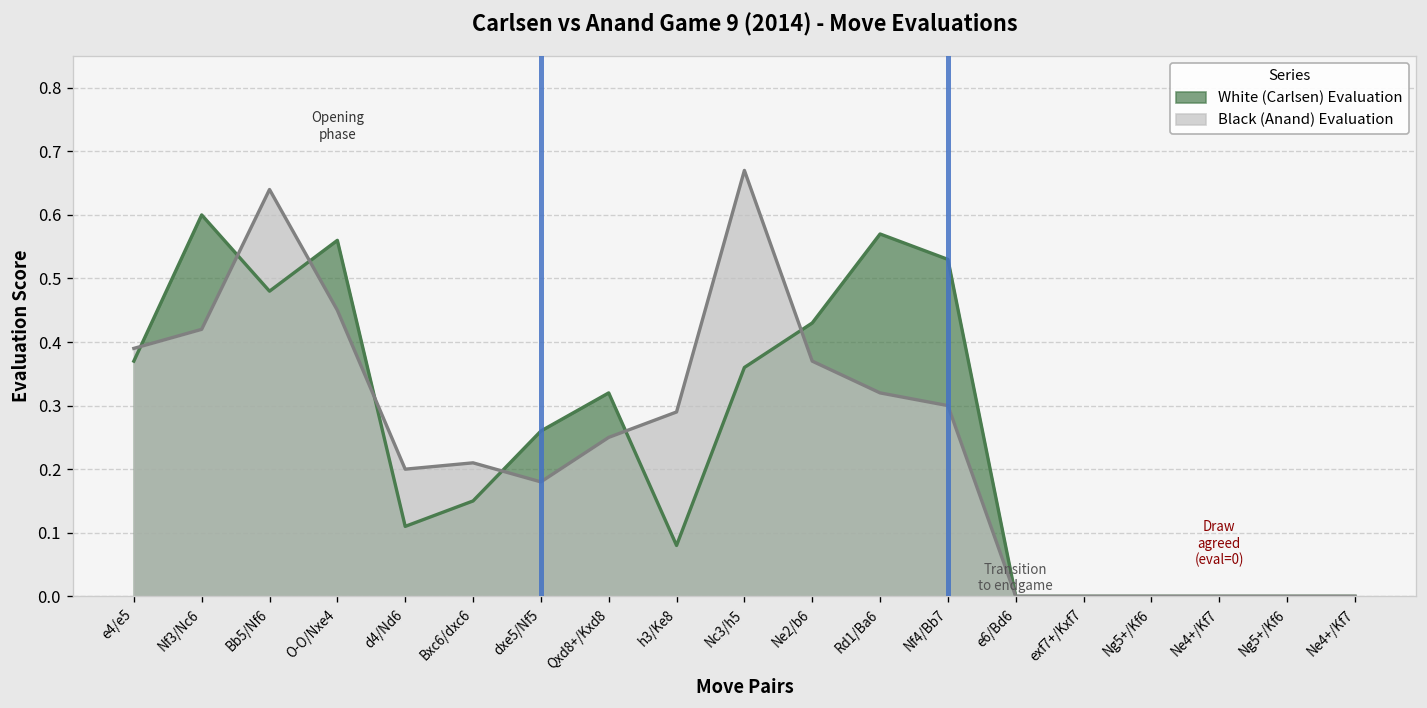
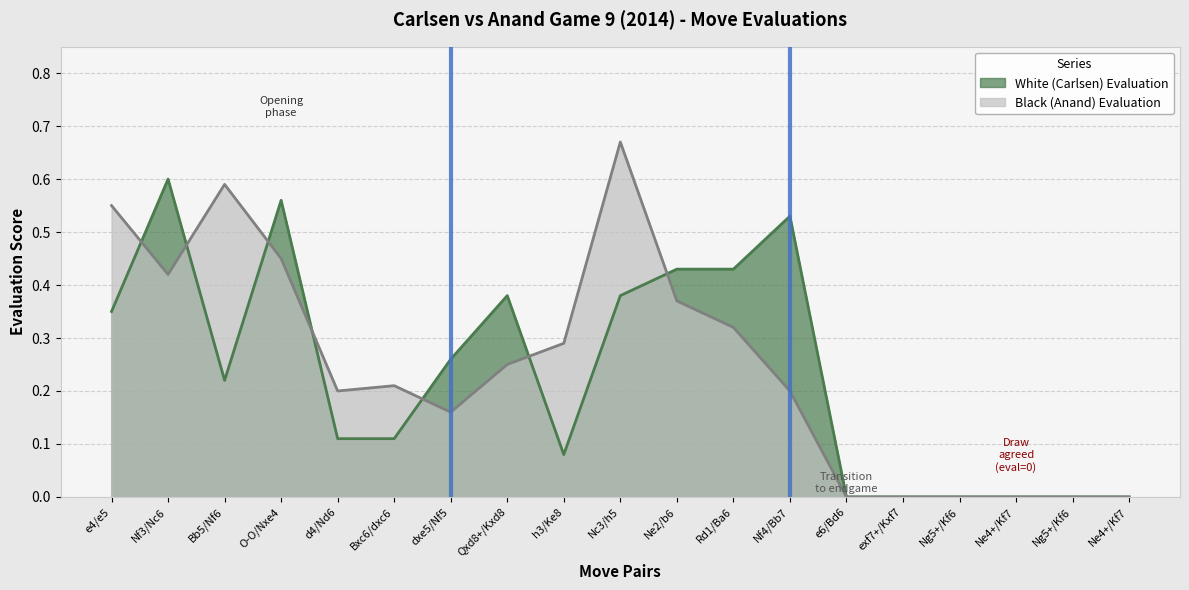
White (Carlsen) Evaluation, e4/e5: 0.37 -> 0.35
Black (Anand) Evaluation, e4/e5: 0.39 -> 0.55
White (Carlsen) Evaluation, Bb5/Nf6: 0.48 -> 0.22
Black (Anand) Evaluation, Bb5/Nf6: 0.64 -> 0.59
White (Carlsen) Evaluation, Bxc6/dxc6: 0.15 -> 0.11
Black (Anand) Evaluation, dxe5/Nf5: 0.18 -> 0.16
White (Carlsen) Evaluation, Qxd8+/Kxd8: 0.32 -> 0.38
White (Carlsen) Evaluation, Nc3/h5: 0.36 -> 0.38
White (Carlsen) Evaluation, Rd1/Ba6: 0.57 -> 0.43
Black (Anand) Evaluation, Nf4/Bb7: 0.3 -> 0.2
